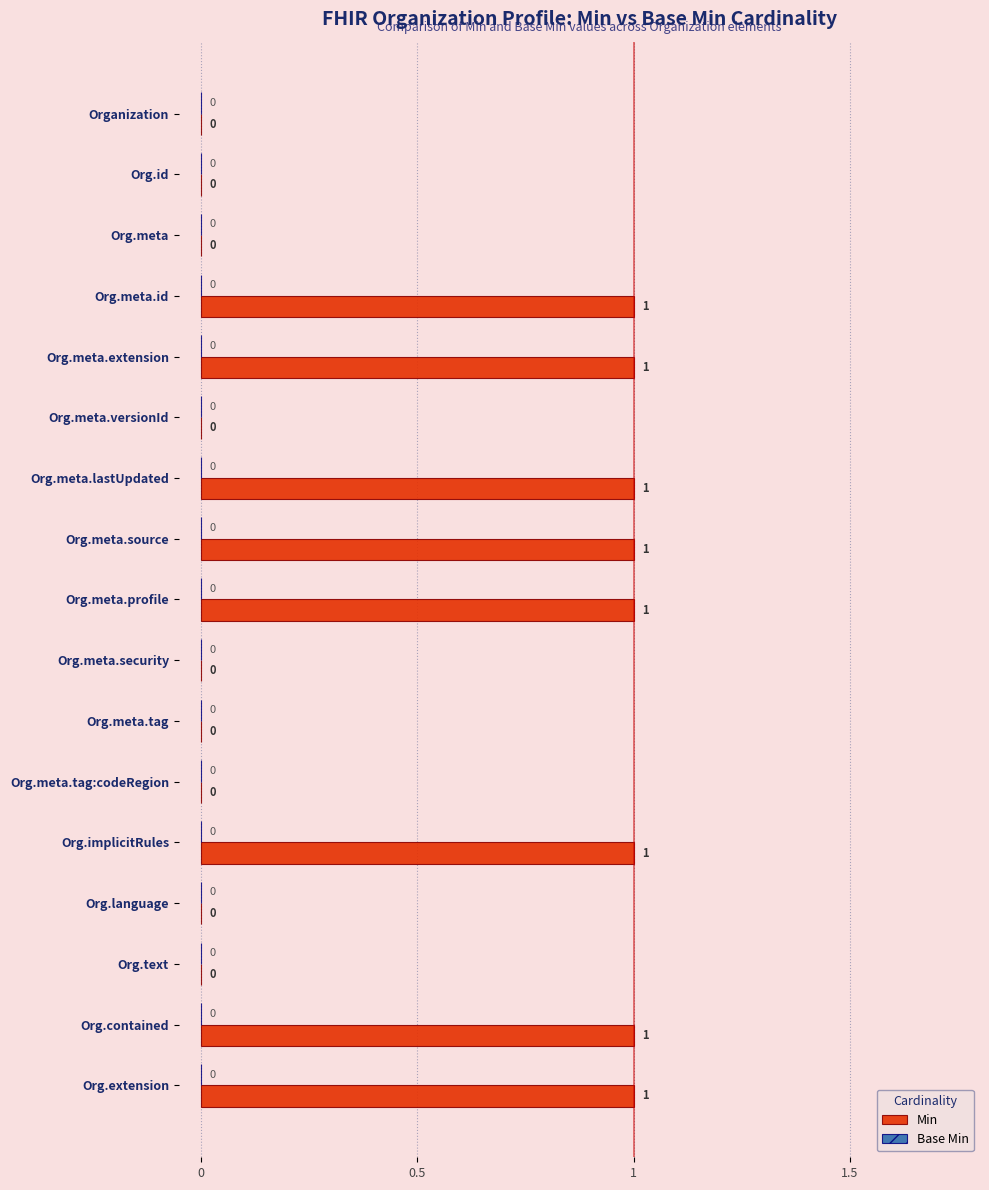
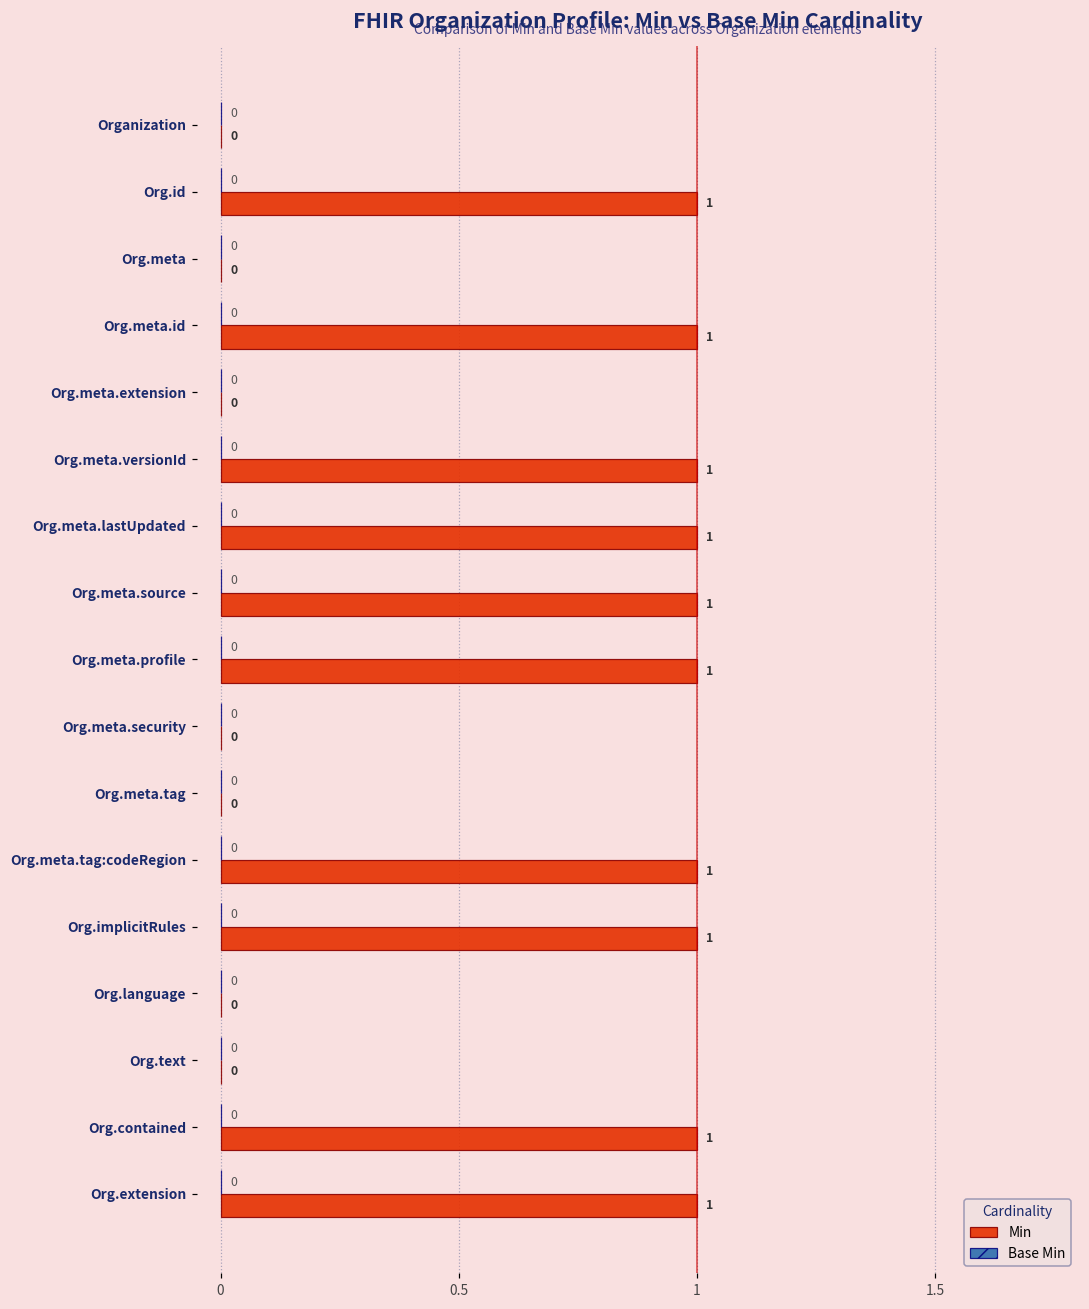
Min, Org.id: 0 -> 1
Min, Org.meta.extension: 1 -> 0
Min, Org.meta.versionId: 0 -> 1
Min, Org.meta.tag:codeRegion: 0 -> 1
